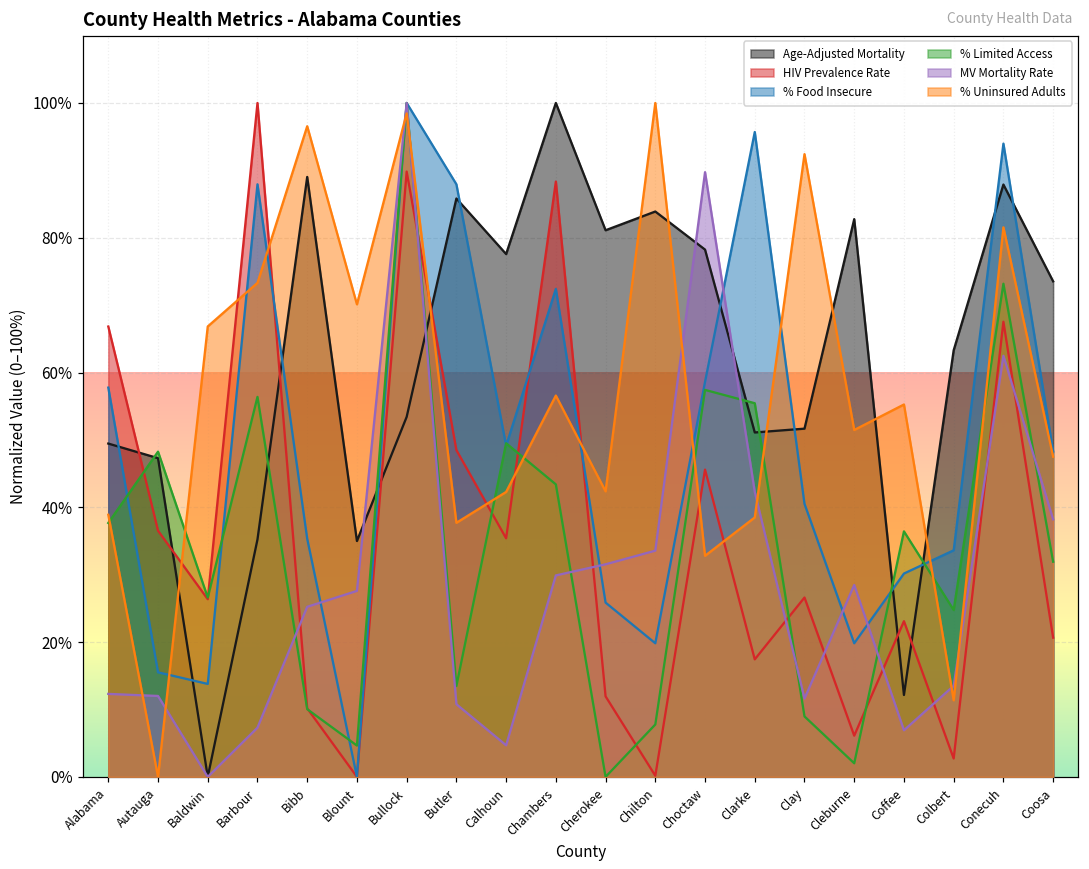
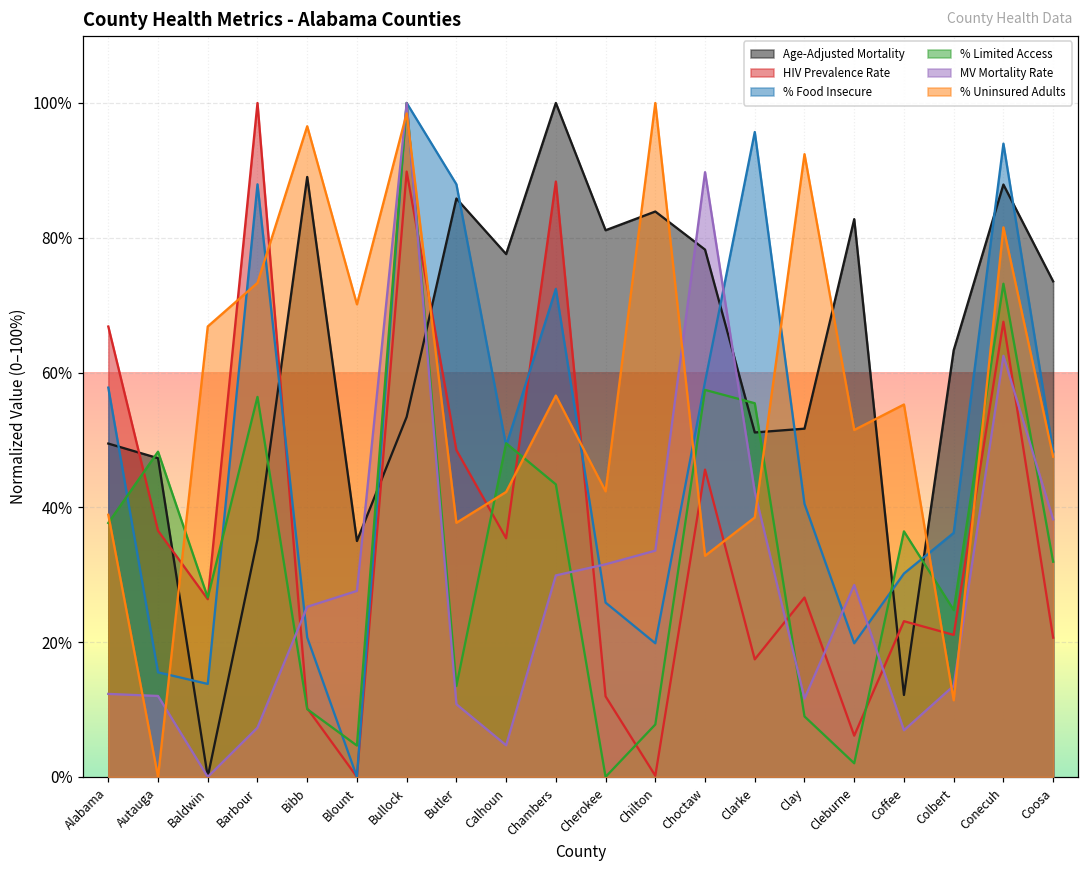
% Food Insecure, Bibb: 35% -> 21%
HIV Prevalence Rate, Colbert: 3% -> 21%
% Food Insecure, Colbert: 34% -> 36%
